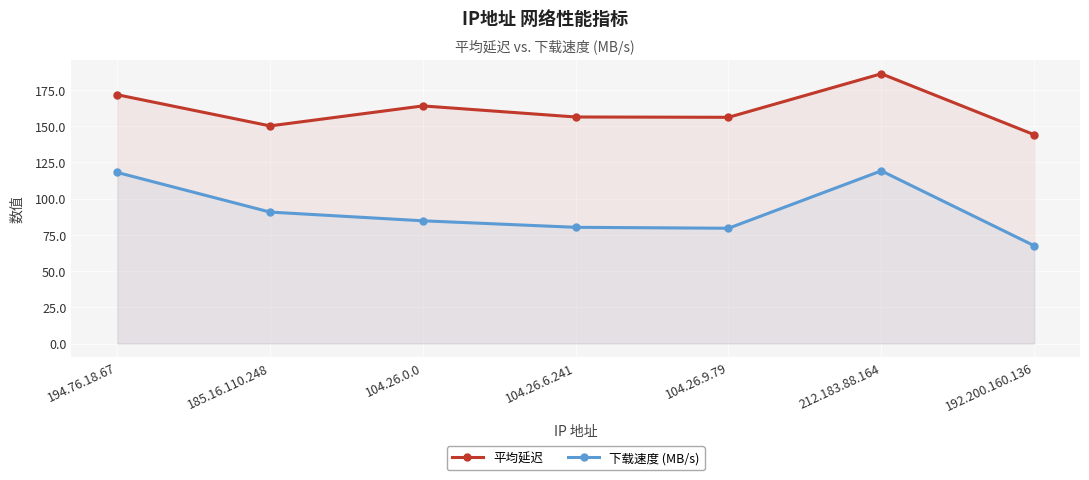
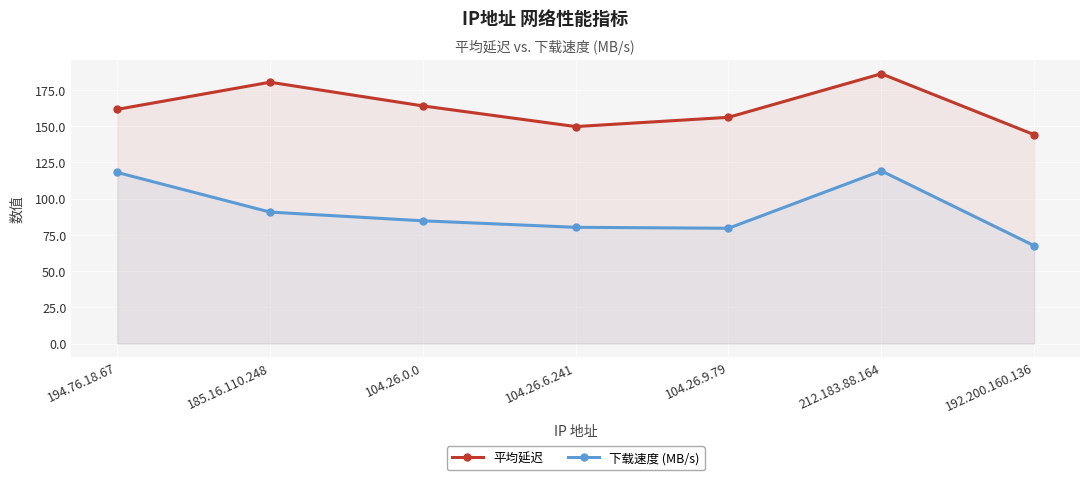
平均延迟, 194.76.18.67: 172 -> 162
平均延迟, 185.16.110.248: 150 -> 180
平均延迟, 104.26.6.241: 156 -> 150
